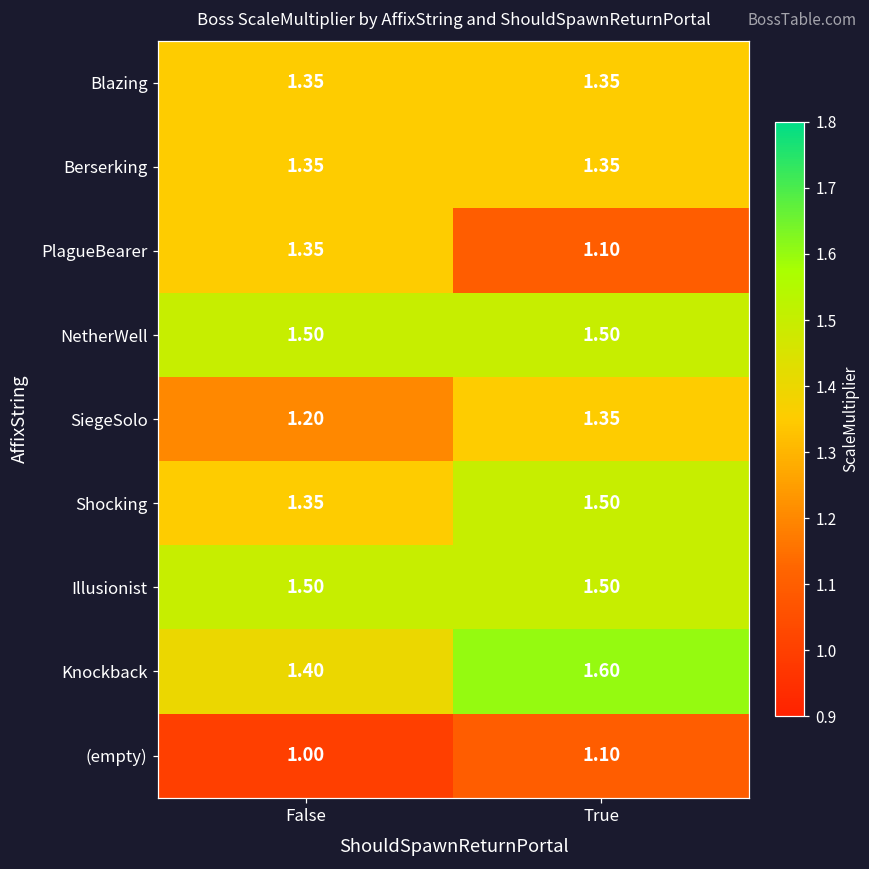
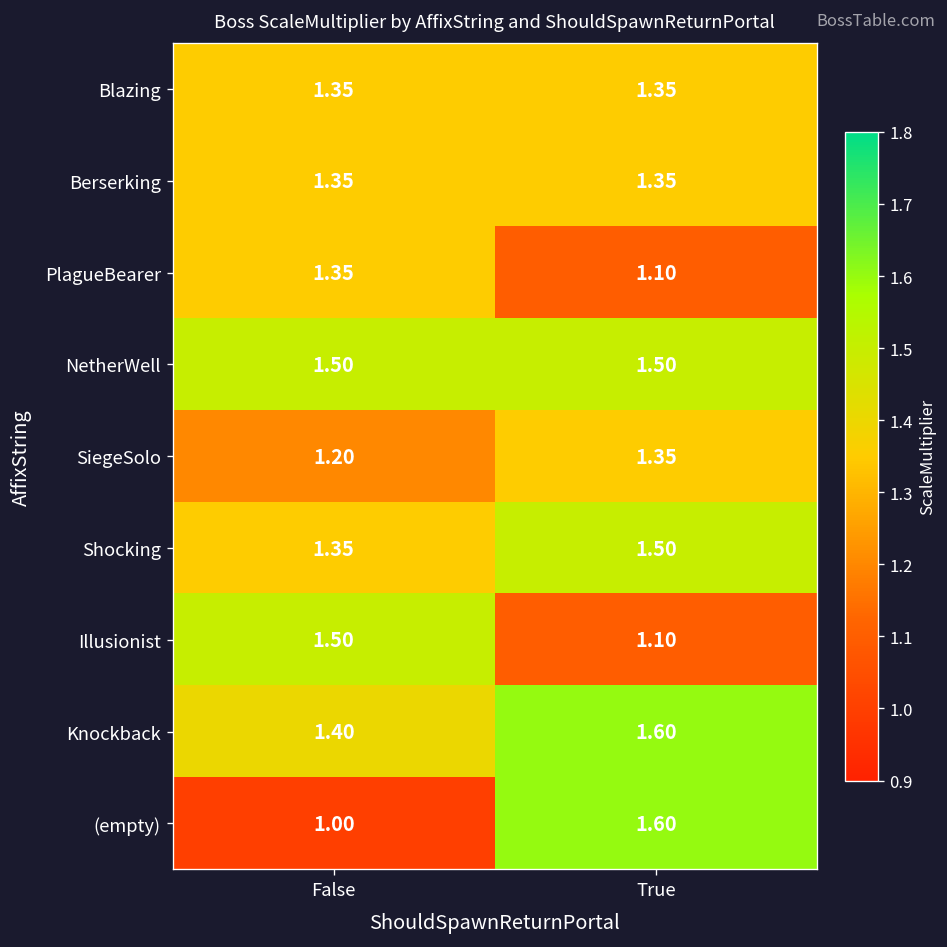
Illusionist, True: 1.50 -> 1.10
(empty), True: 1.10 -> 1.60
